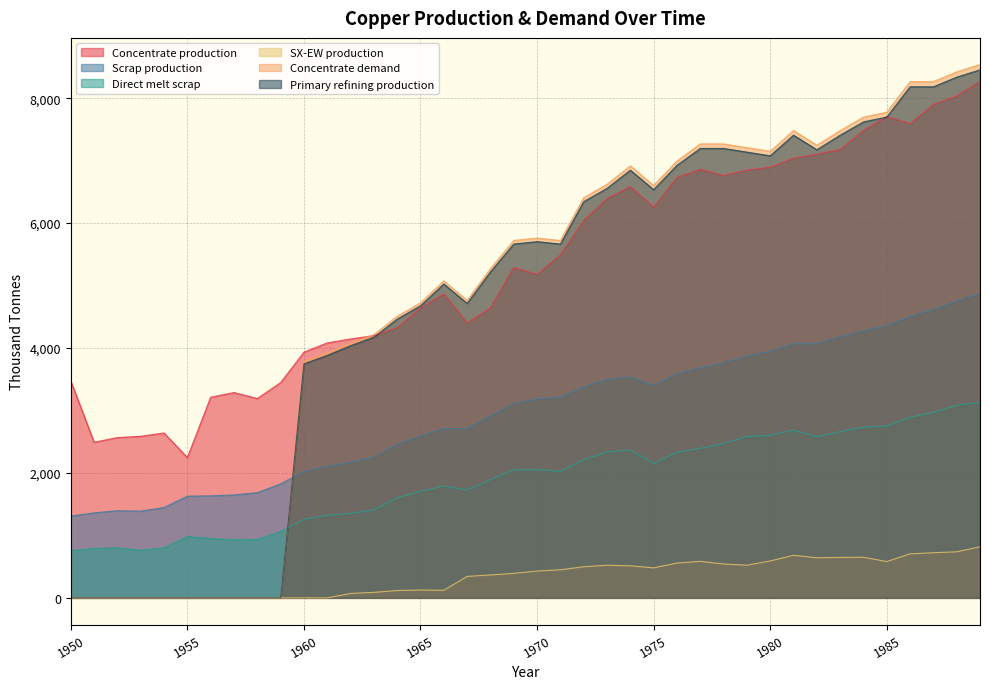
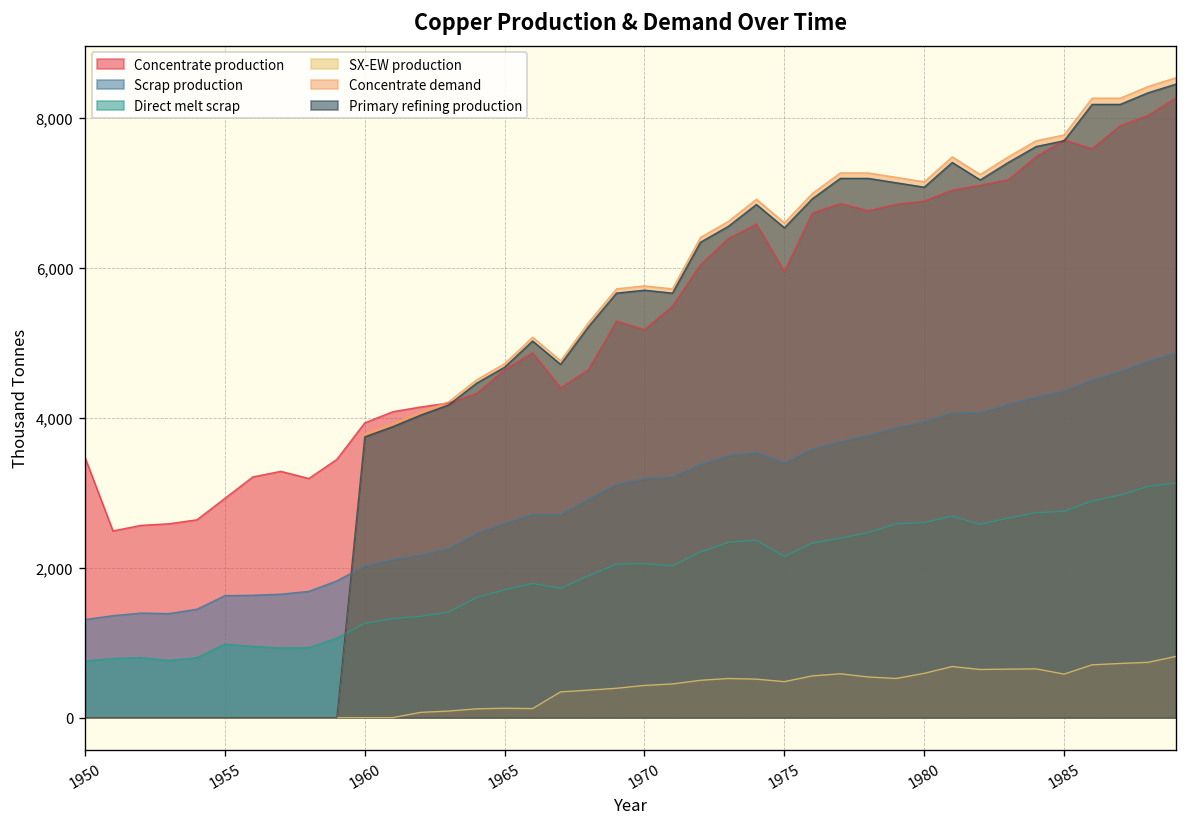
Concentrate production, 1955: 2,200 -> 2,900
Concentrate production, 1975: 6,300 -> 6,000
